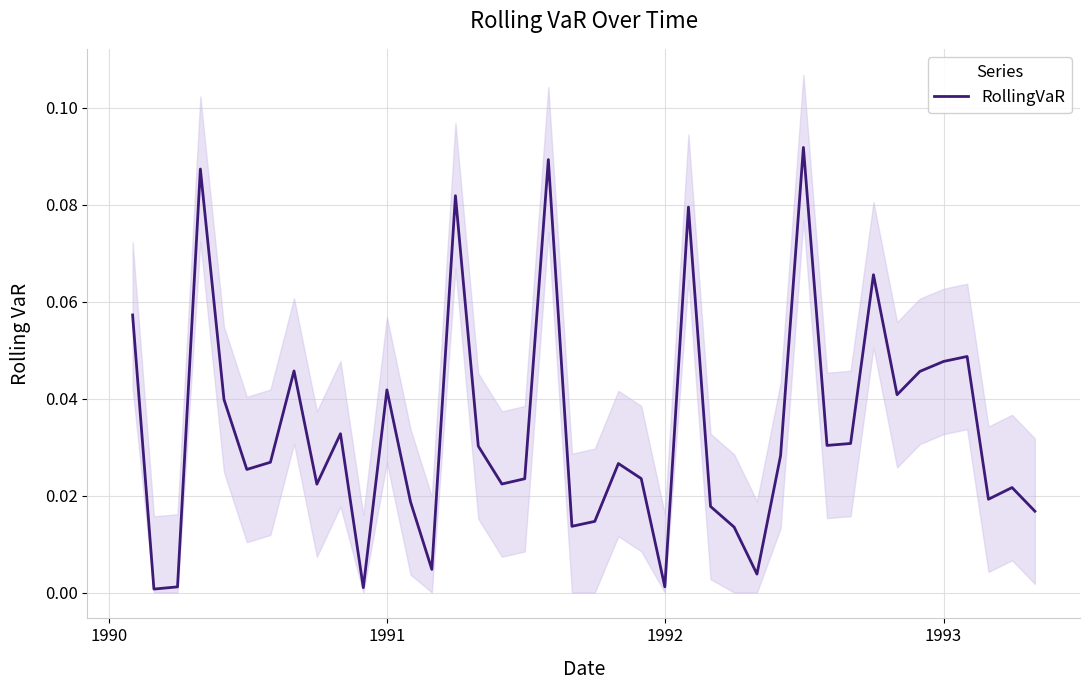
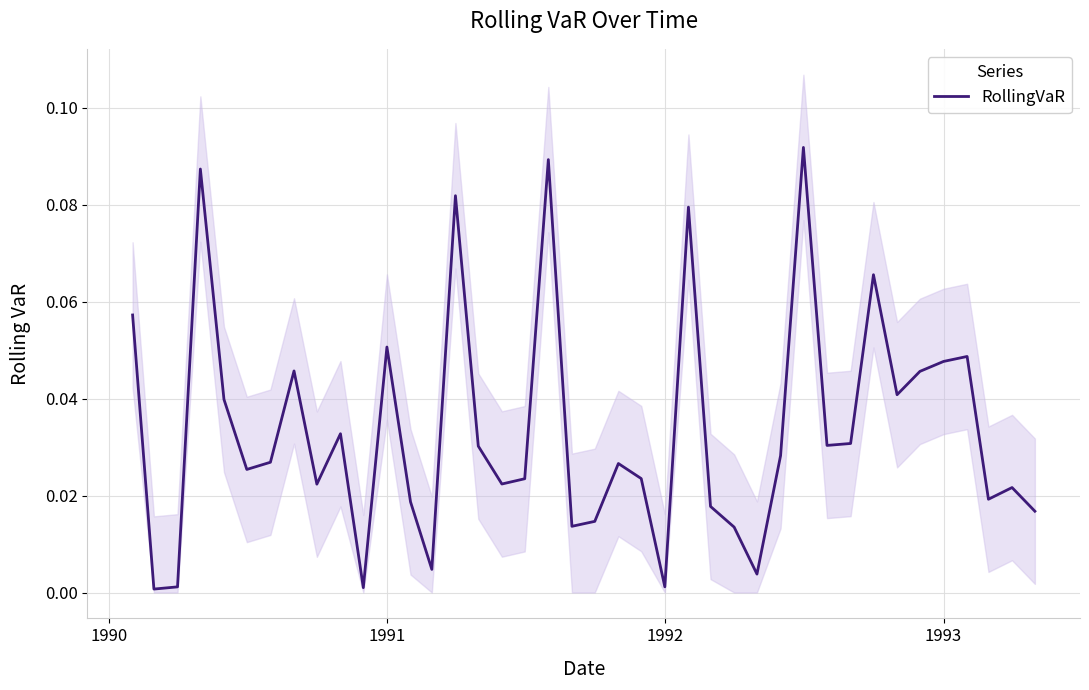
RollingVaR, 1991: 0.042 -> 0.051
